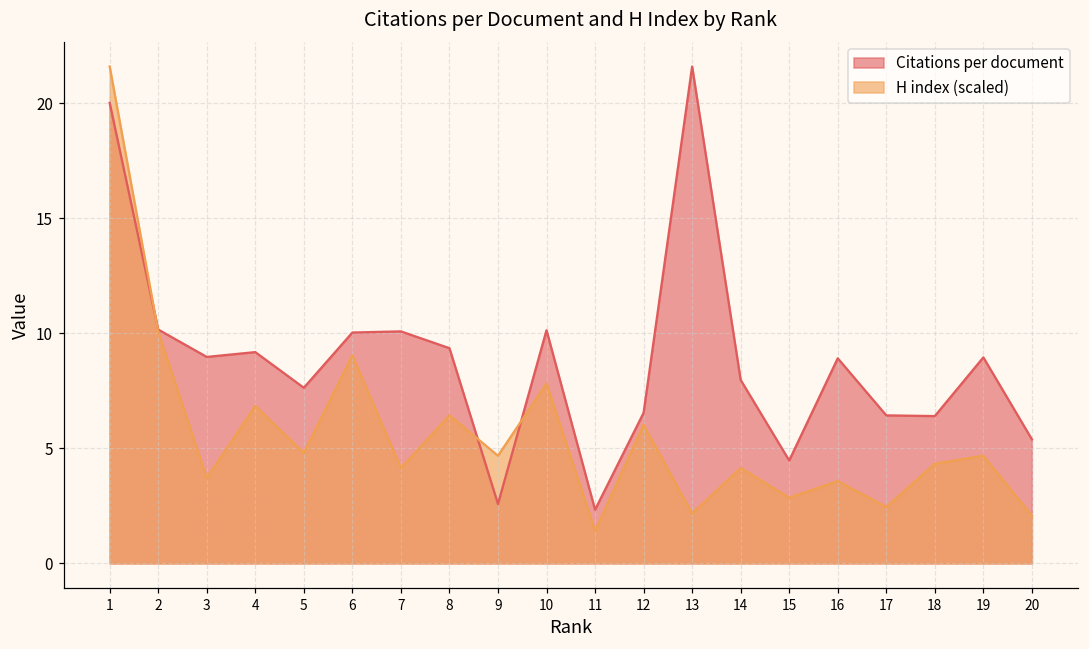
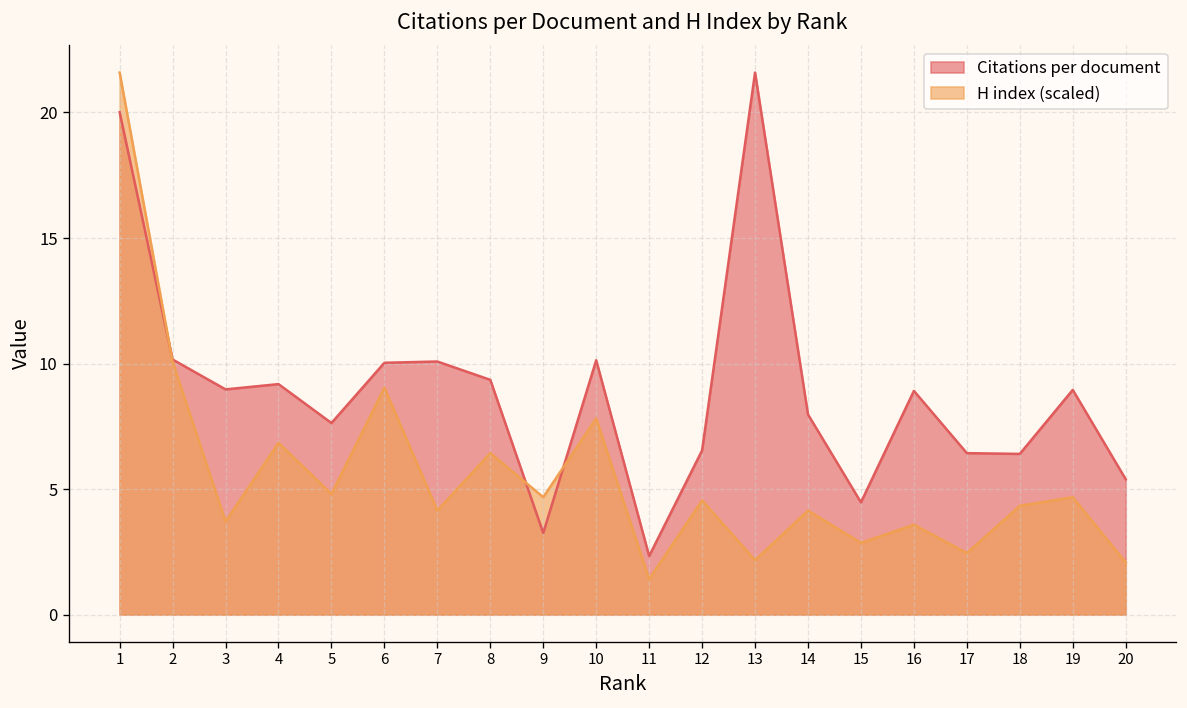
Citations per document, 9: 2.6 -> 3.3
H index (scaled), 12: 6.0 -> 4.6
